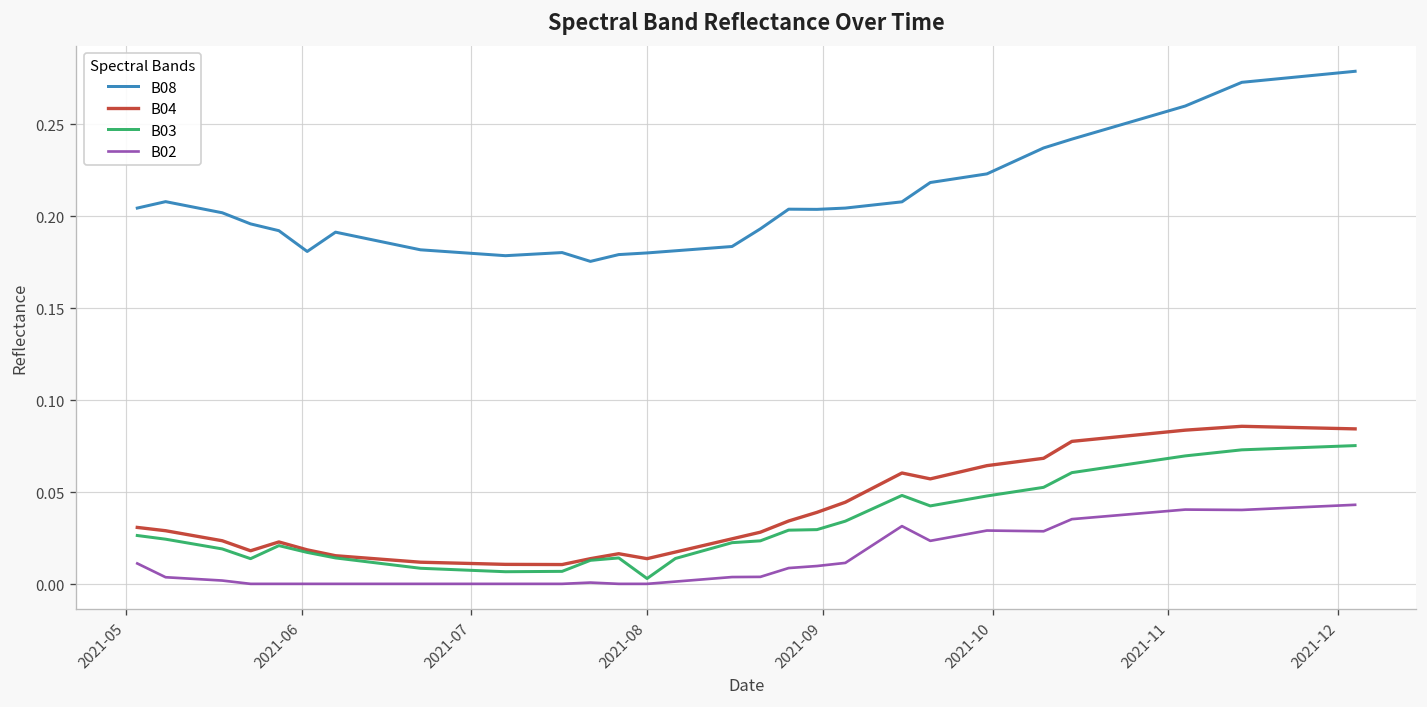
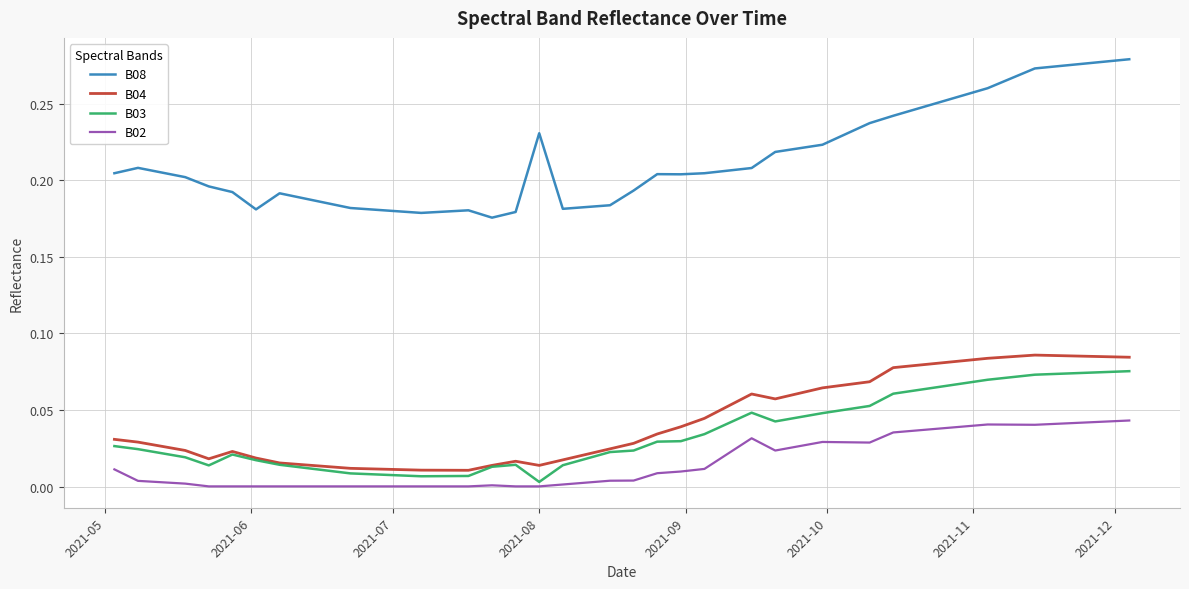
B08, 2021-08: 0.180 -> 0.231
